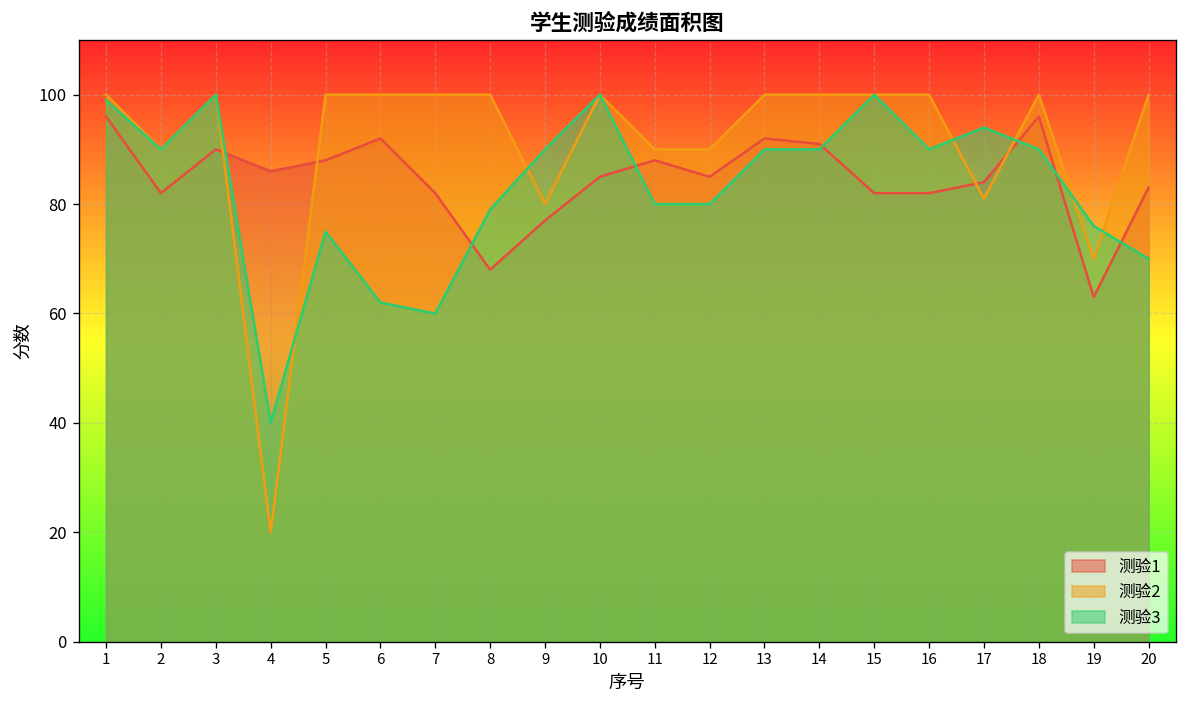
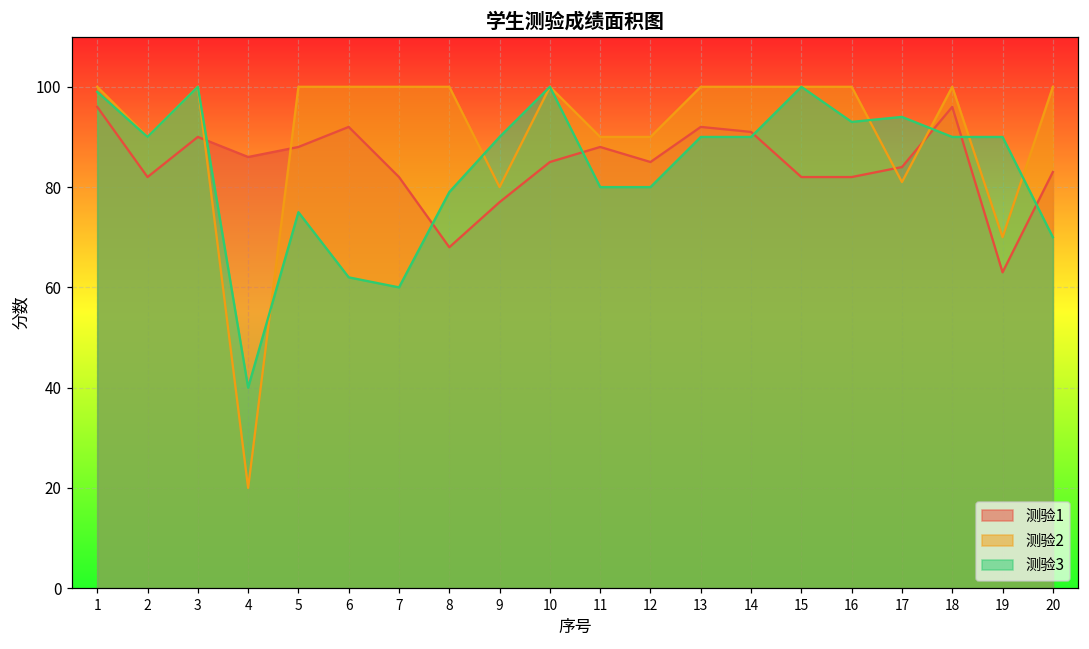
测验3, 16: 90 -> 93
测验3, 19: 76 -> 90
